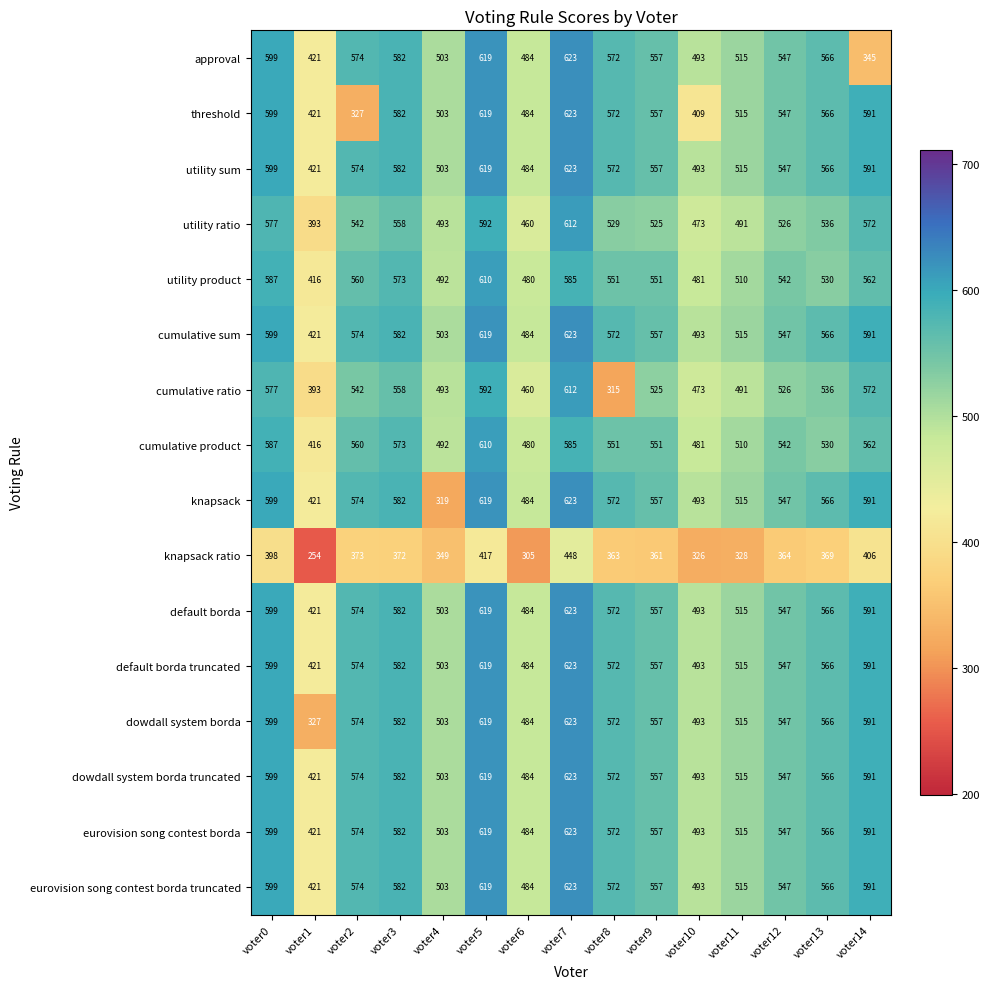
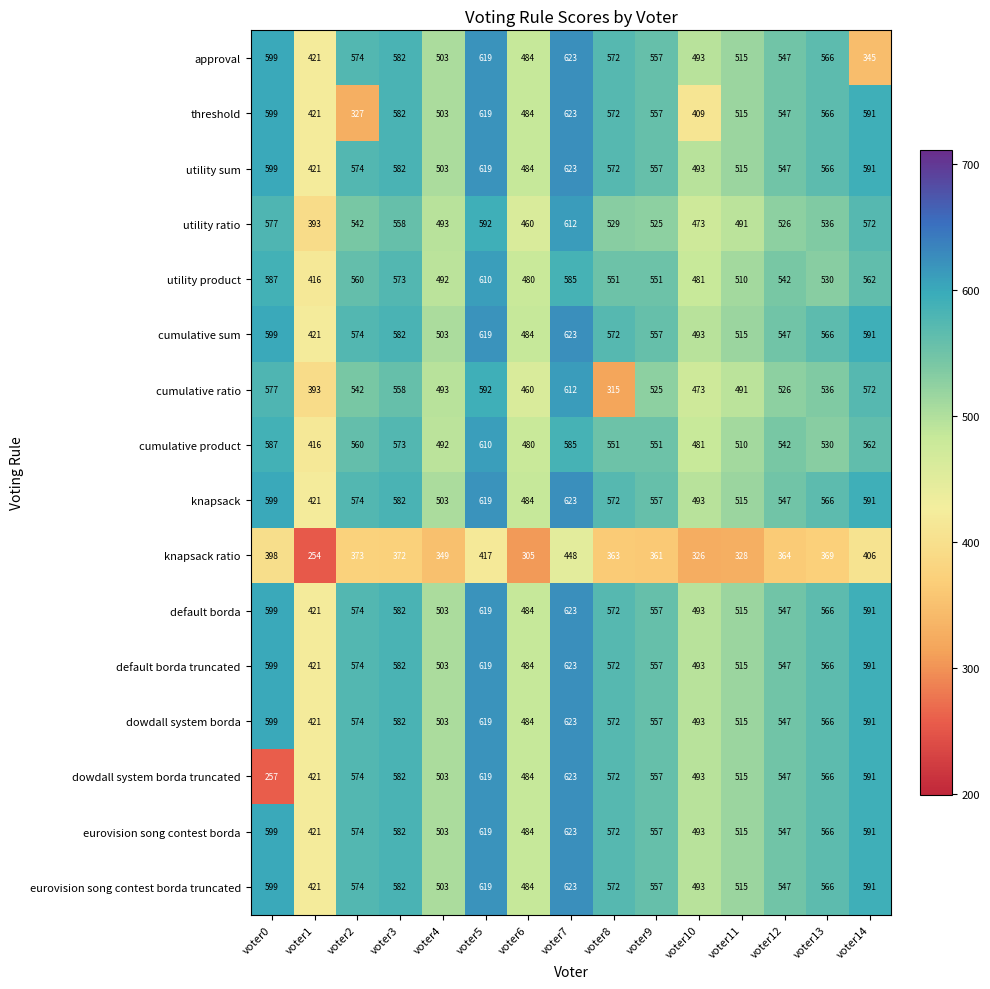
knapsack, voter4: 319 -> 503
dowdall system borda, voter1: 327 -> 421
dowdall system borda truncated, voter0: 599 -> 257
